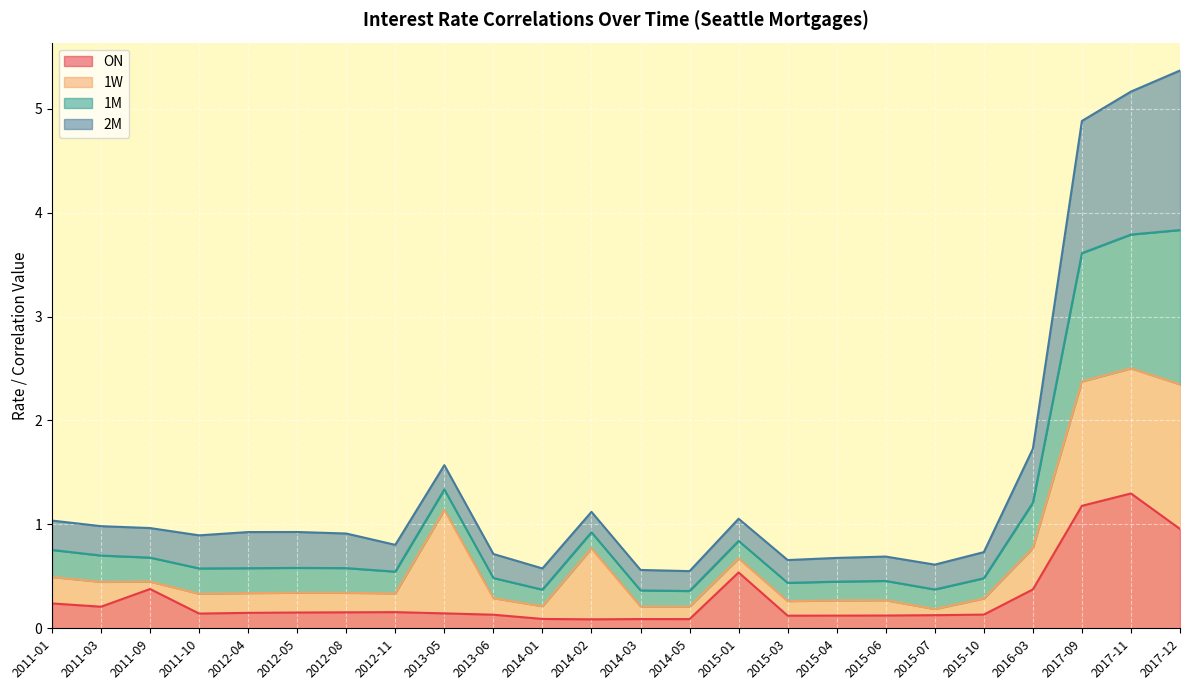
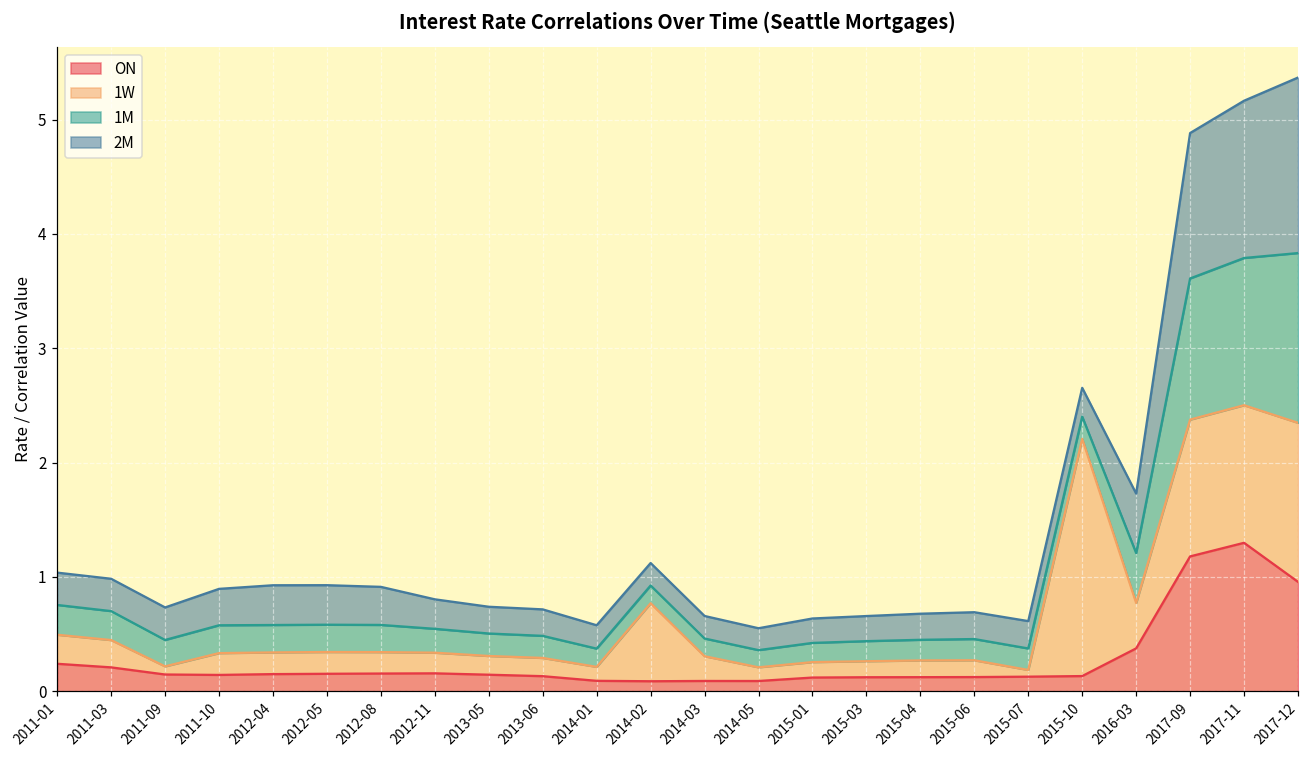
ON, 2011-09: 0.38 -> 0.15
1W, 2013-05: 1.00 -> 0.16
1W, 2014-03: 0.12 -> 0.22
ON, 2015-01: 0.54 -> 0.12
1W, 2015-10: 0.16 -> 2.08
